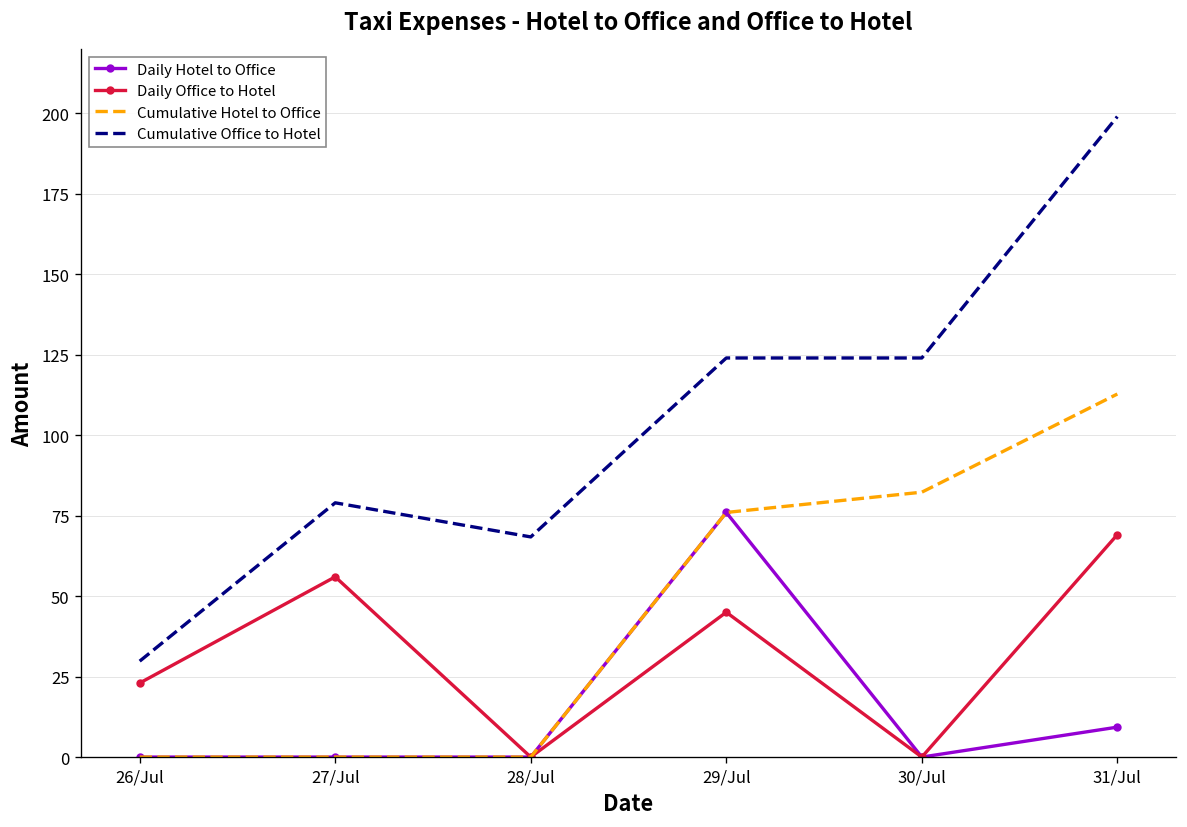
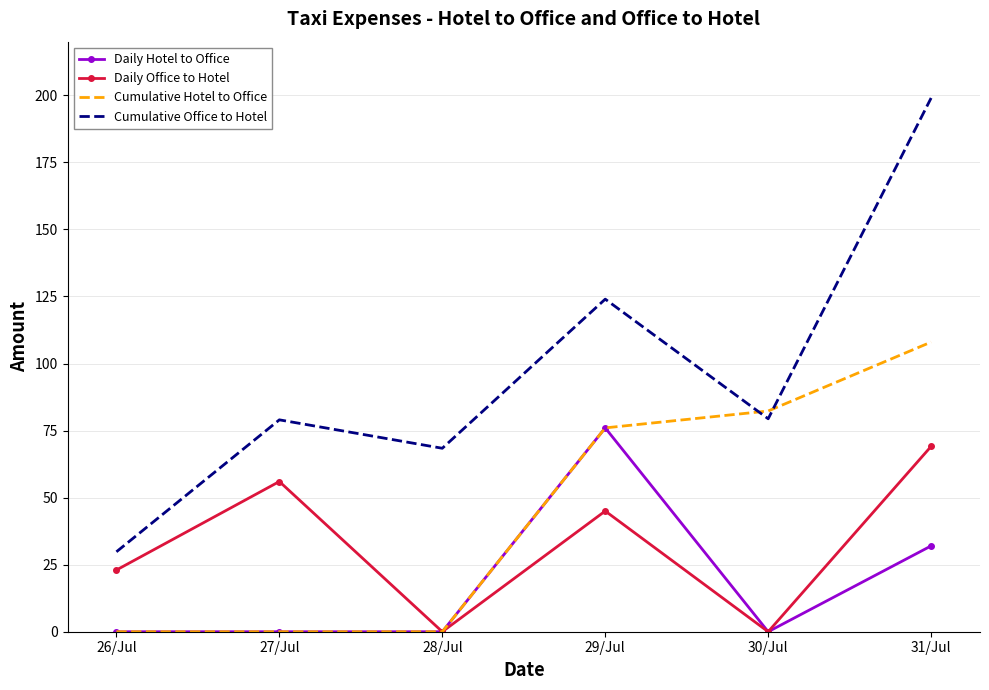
Cumulative Office to Hotel, 30/Jul: 124 -> 79
Daily Hotel to Office, 31/Jul: 9 -> 32
Cumulative Hotel to Office, 31/Jul: 113 -> 108
